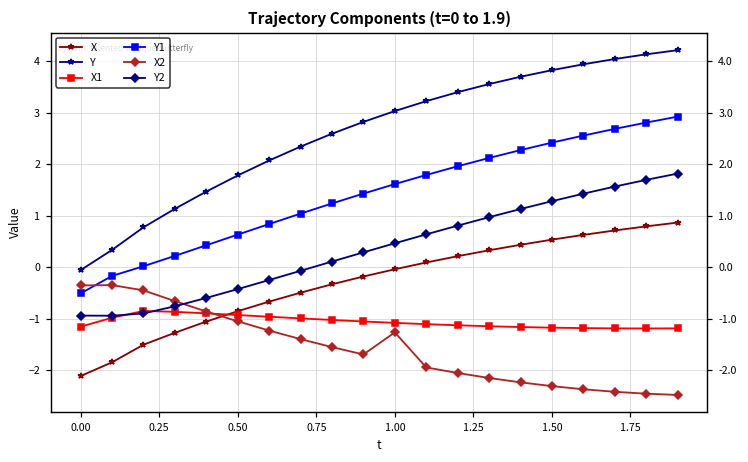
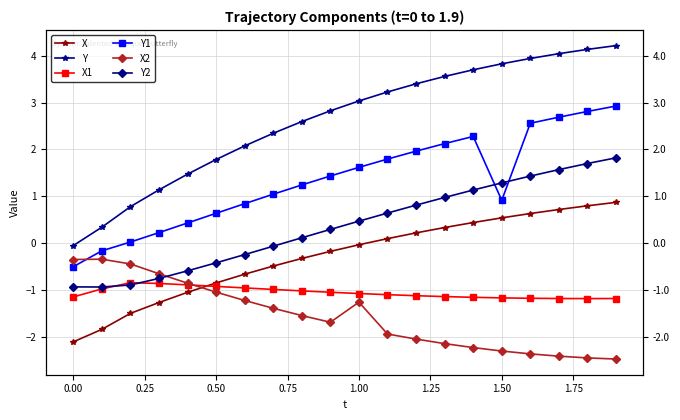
Y1, 1.50: 2.4 -> 0.9
